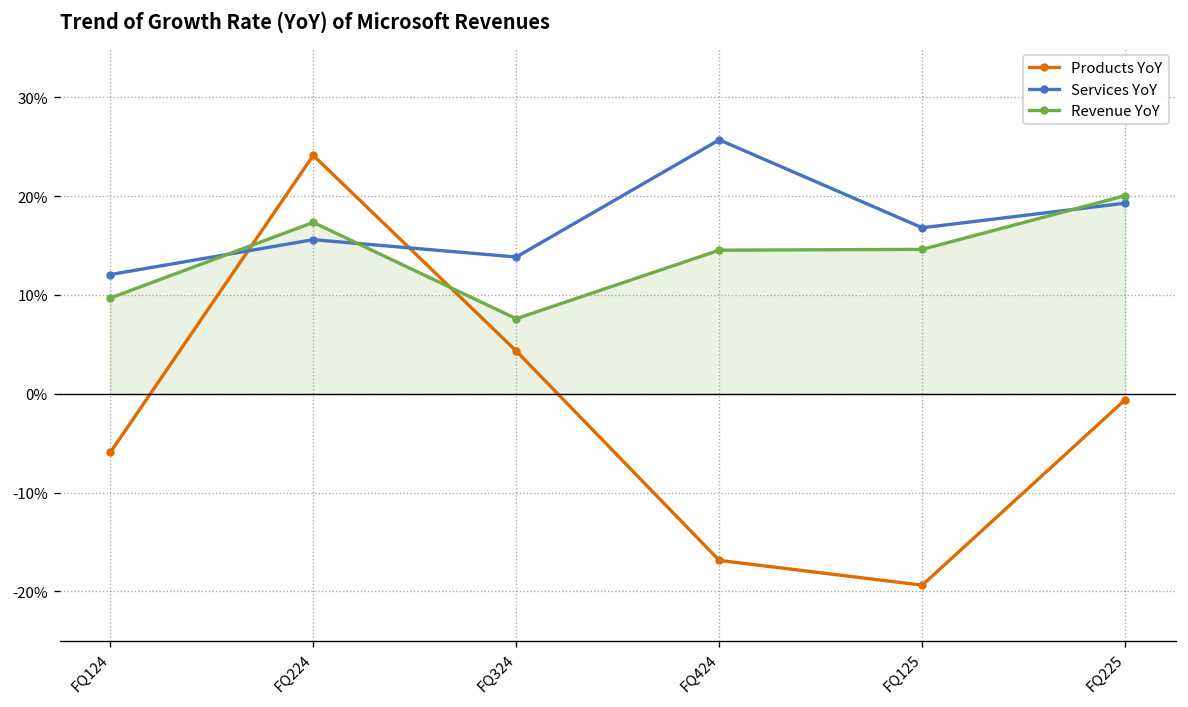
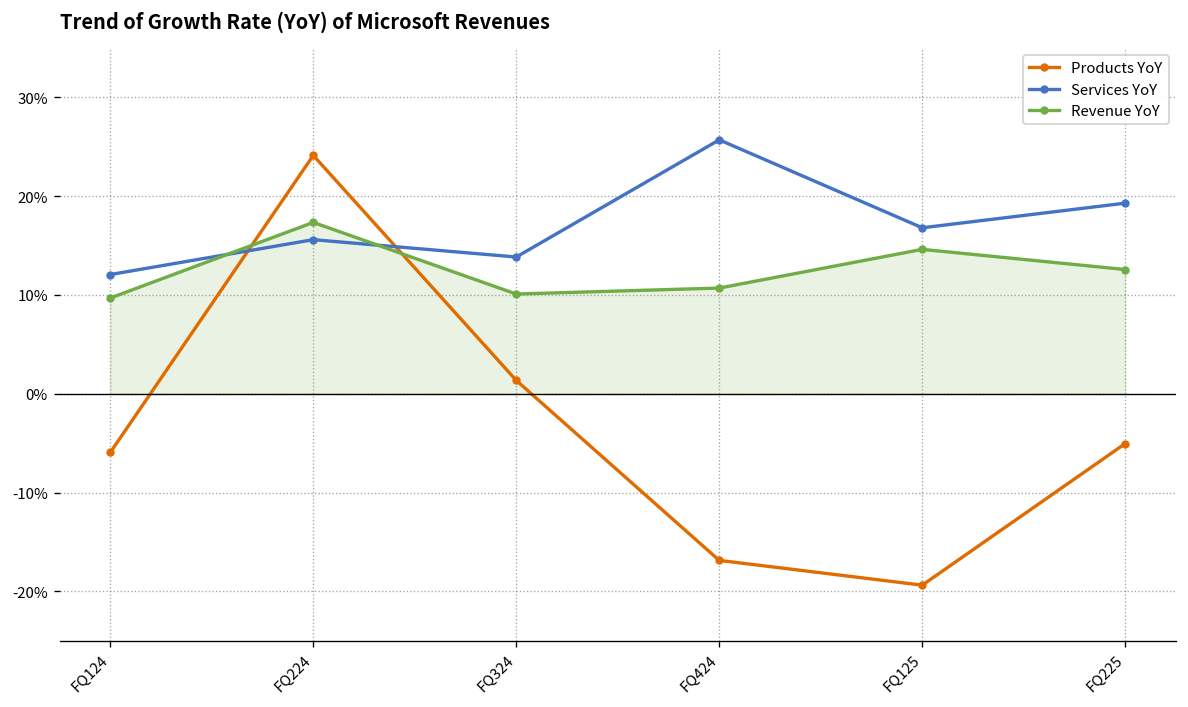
Products YoY, FQ324: 4% -> 1%
Revenue YoY, FQ324: 8% -> 10%
Revenue YoY, FQ424: 15% -> 11%
Products YoY, FQ225: -1% -> -5%
Revenue YoY, FQ225: 20% -> 13%
